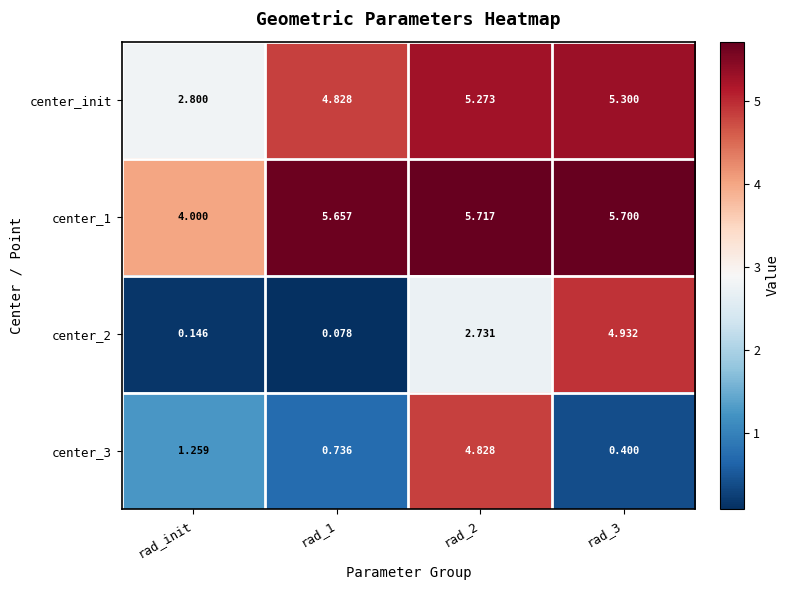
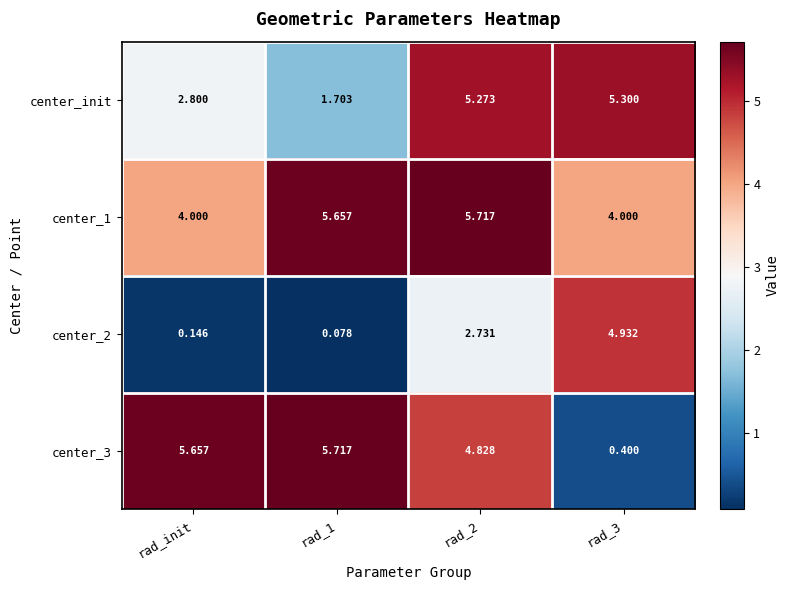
center_init, rad_1: 4.828 -> 1.703
center_1, rad_3: 5.700 -> 4.000
center_3, rad_init: 1.259 -> 5.657
center_3, rad_1: 0.736 -> 5.717
